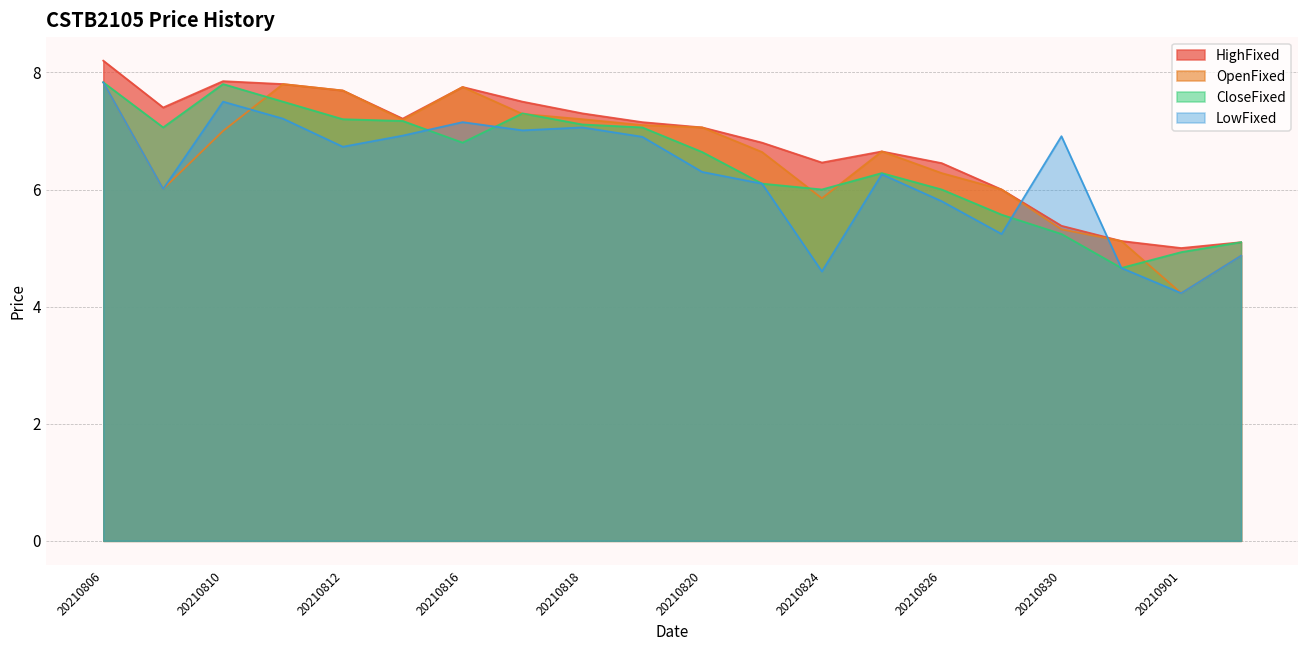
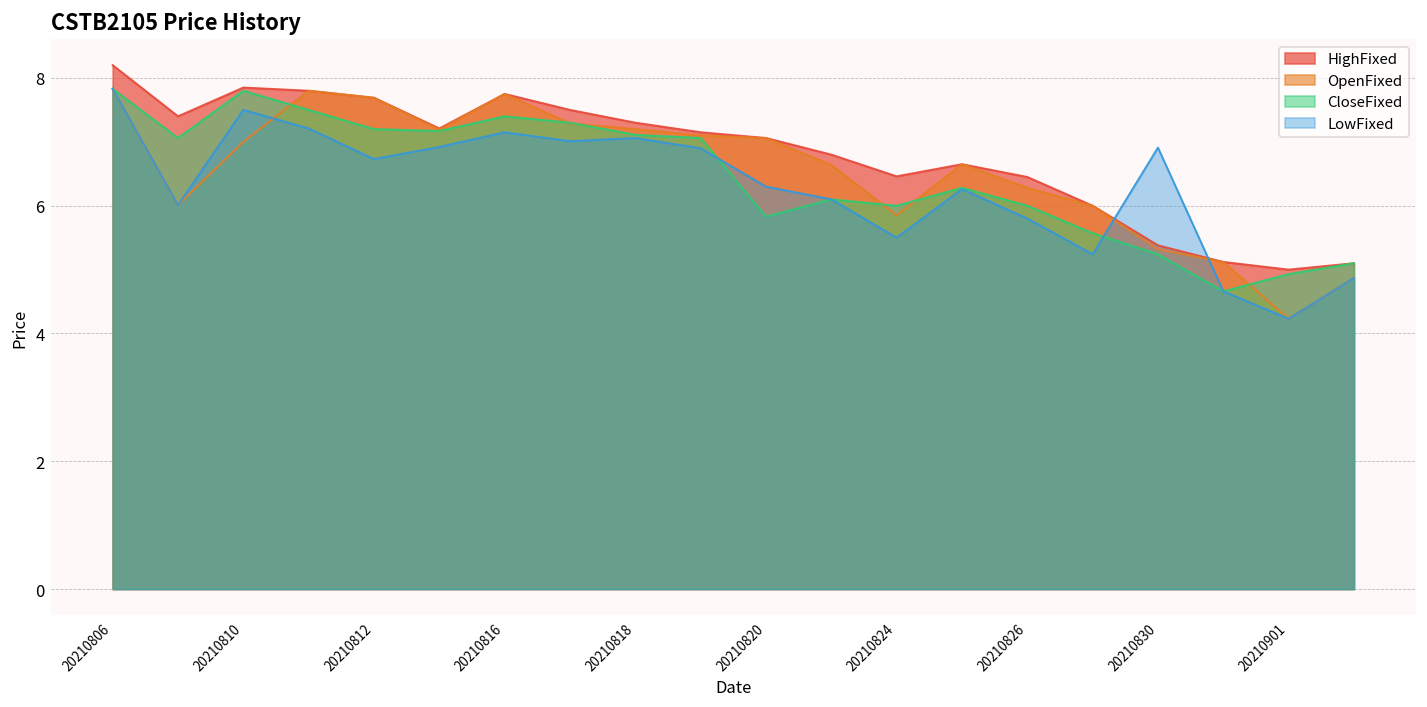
CloseFixed, 20210816: 6.8 -> 7.4
CloseFixed, 20210820: 6.6 -> 5.8
LowFixed, 20210824: 4.6 -> 5.5
